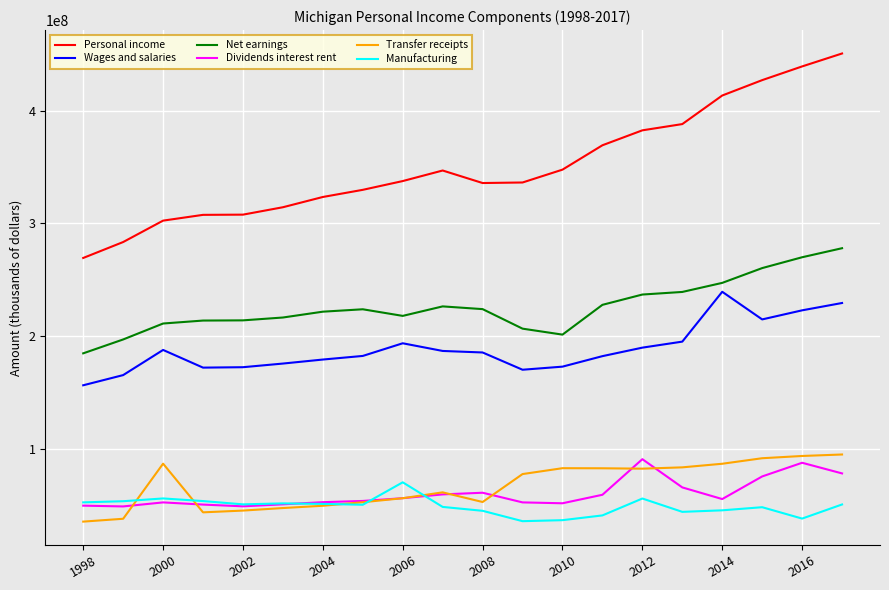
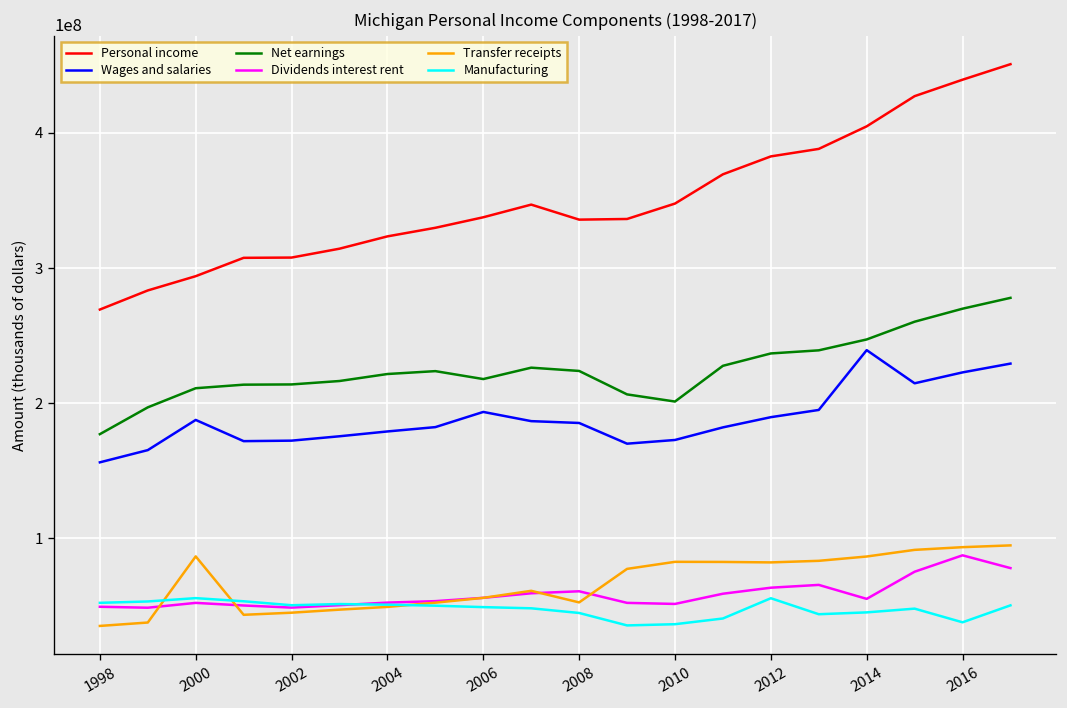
Net earnings, 1998: 185000000 -> 177000000
Personal income, 2000: 302000000 -> 294000000
Manufacturing, 2006: 70000000 -> 49000000
Dividends interest rent, 2012: 91000000 -> 64000000
Personal income, 2014: 414000000 -> 405000000
